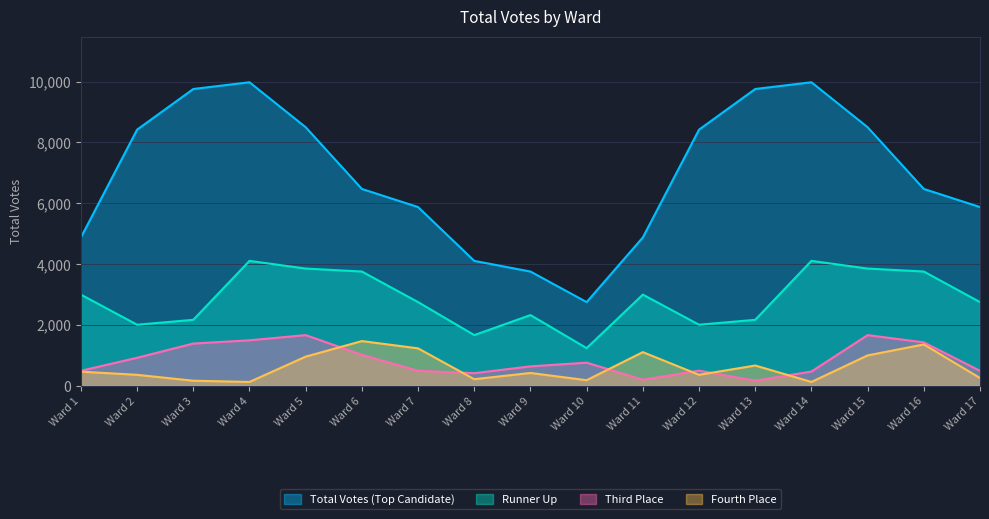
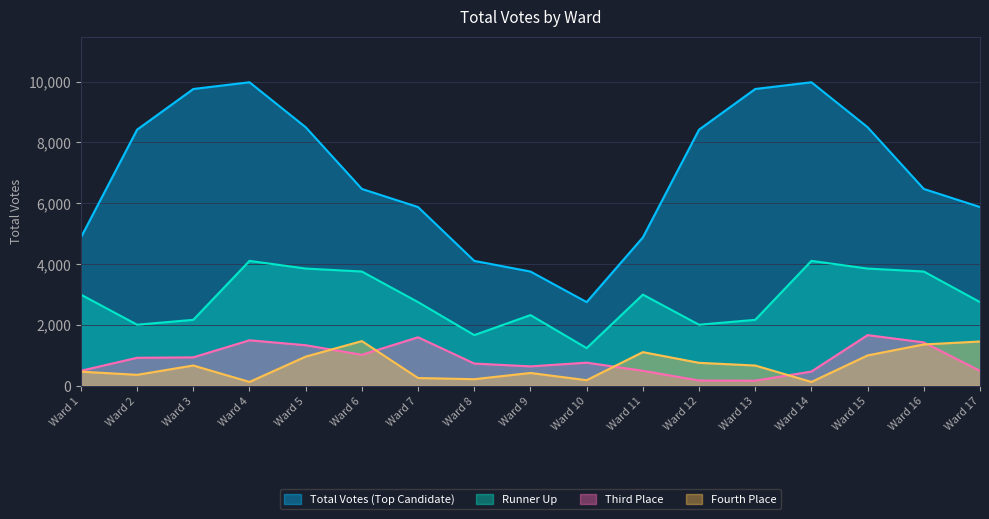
Third Place, Ward 3: 1,400 -> 900
Fourth Place, Ward 3: 200 -> 700
Third Place, Ward 5: 1,700 -> 1,300
Third Place, Ward 7: 500 -> 1,600
Fourth Place, Ward 7: 1,200 -> 300
Third Place, Ward 8: 400 -> 700
Third Place, Ward 11: 200 -> 500
Third Place, Ward 12: 500 -> 200
Fourth Place, Ward 12: 400 -> 800
Fourth Place, Ward 17: 300 -> 1,500
